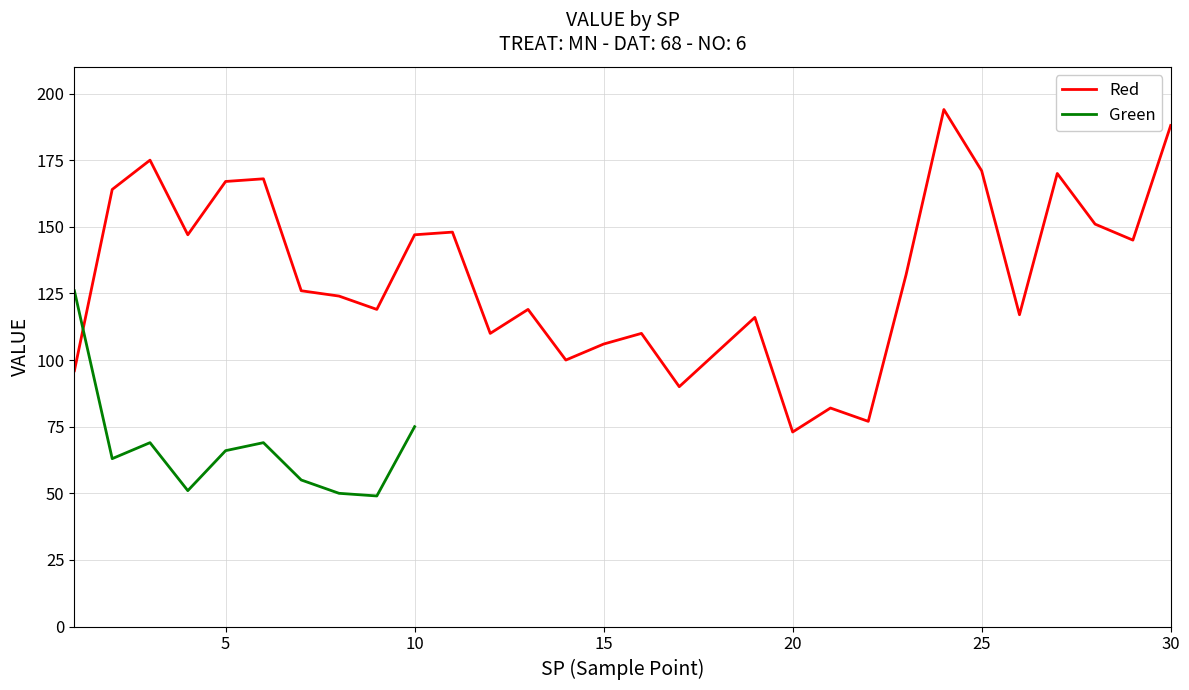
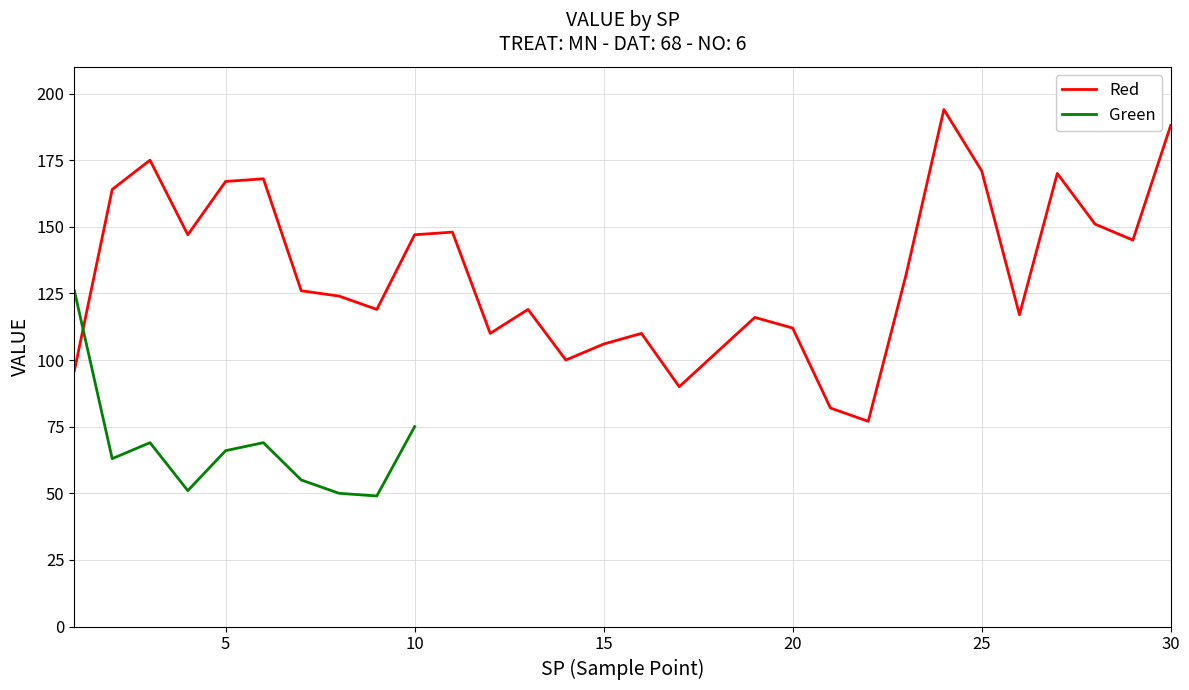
Red, 20: 73 -> 112
